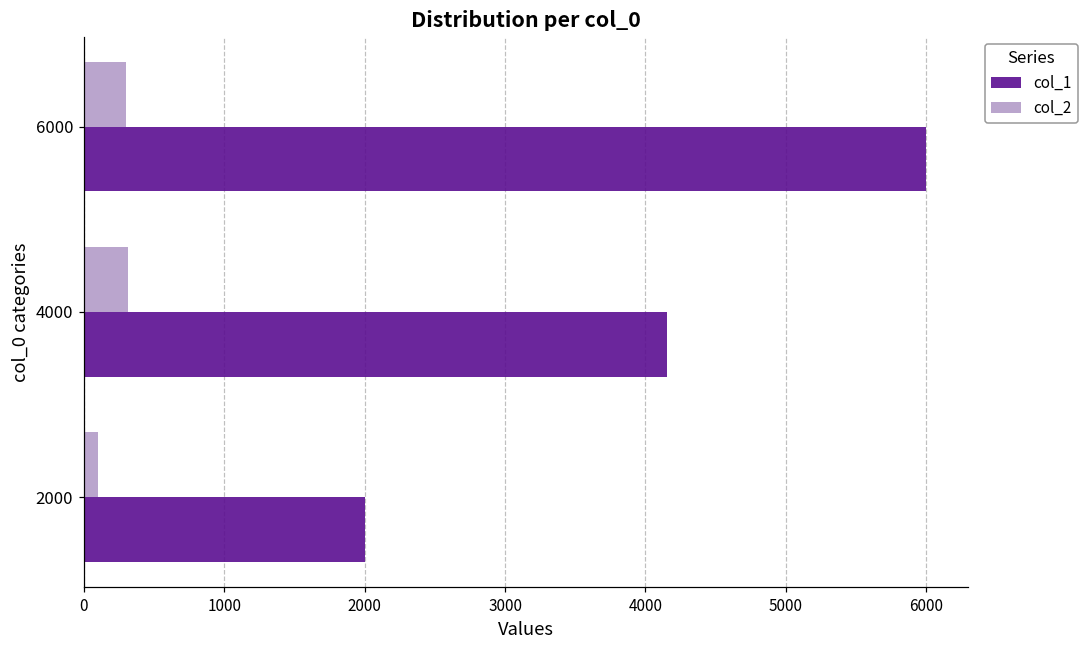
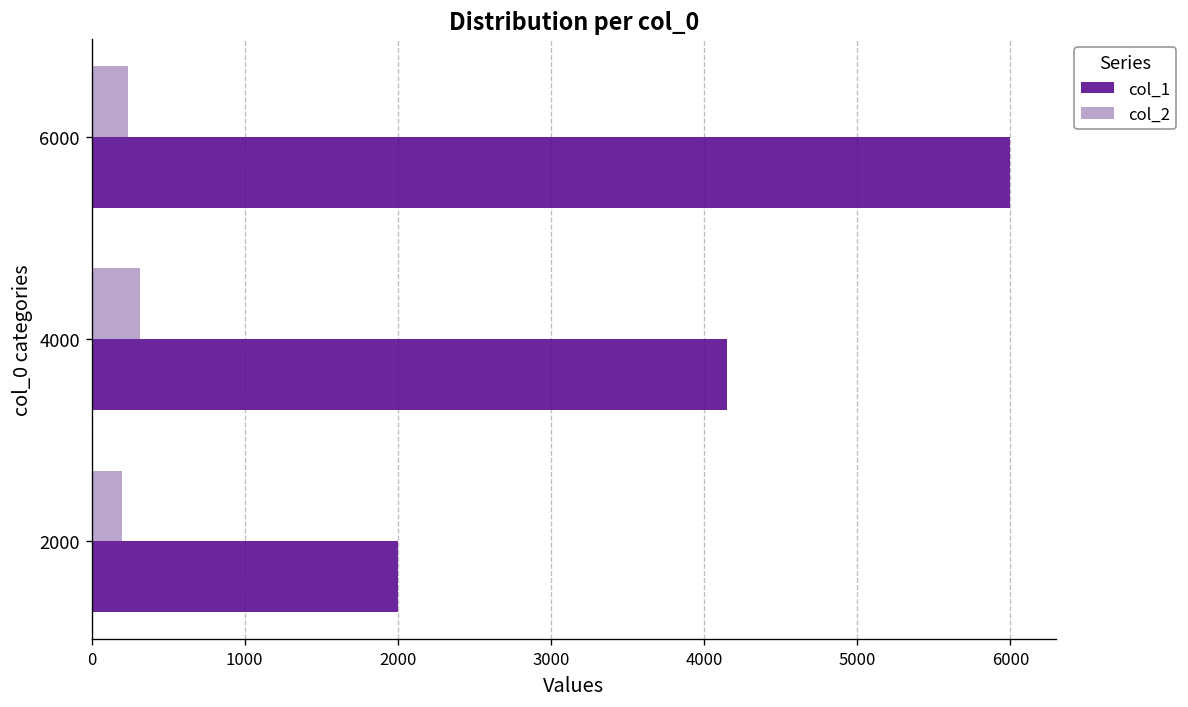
col_2, 6000: 300 -> 240
col_2, 2000: 100 -> 200
